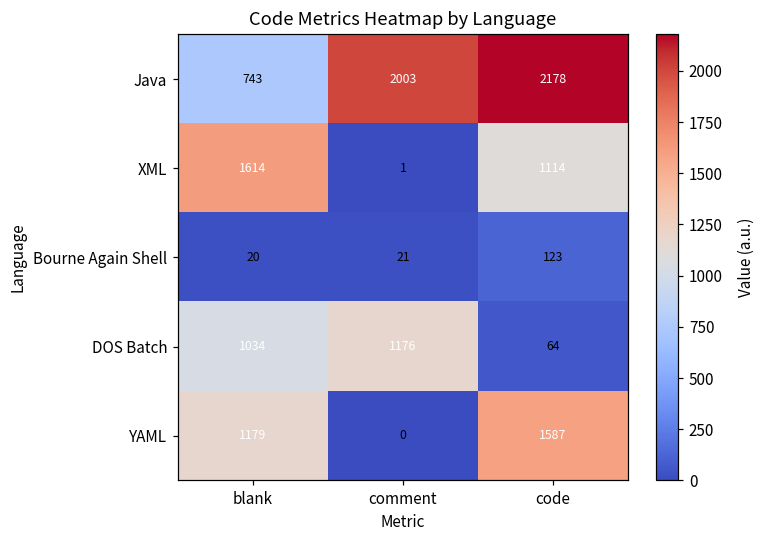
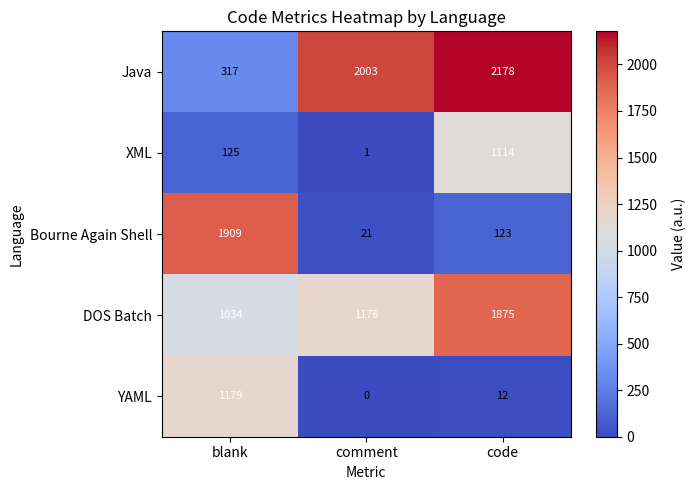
Java, blank: 743 -> 317
XML, blank: 1614 -> 125
Bourne Again Shell, blank: 20 -> 1909
DOS Batch, code: 64 -> 1875
YAML, code: 1587 -> 12
